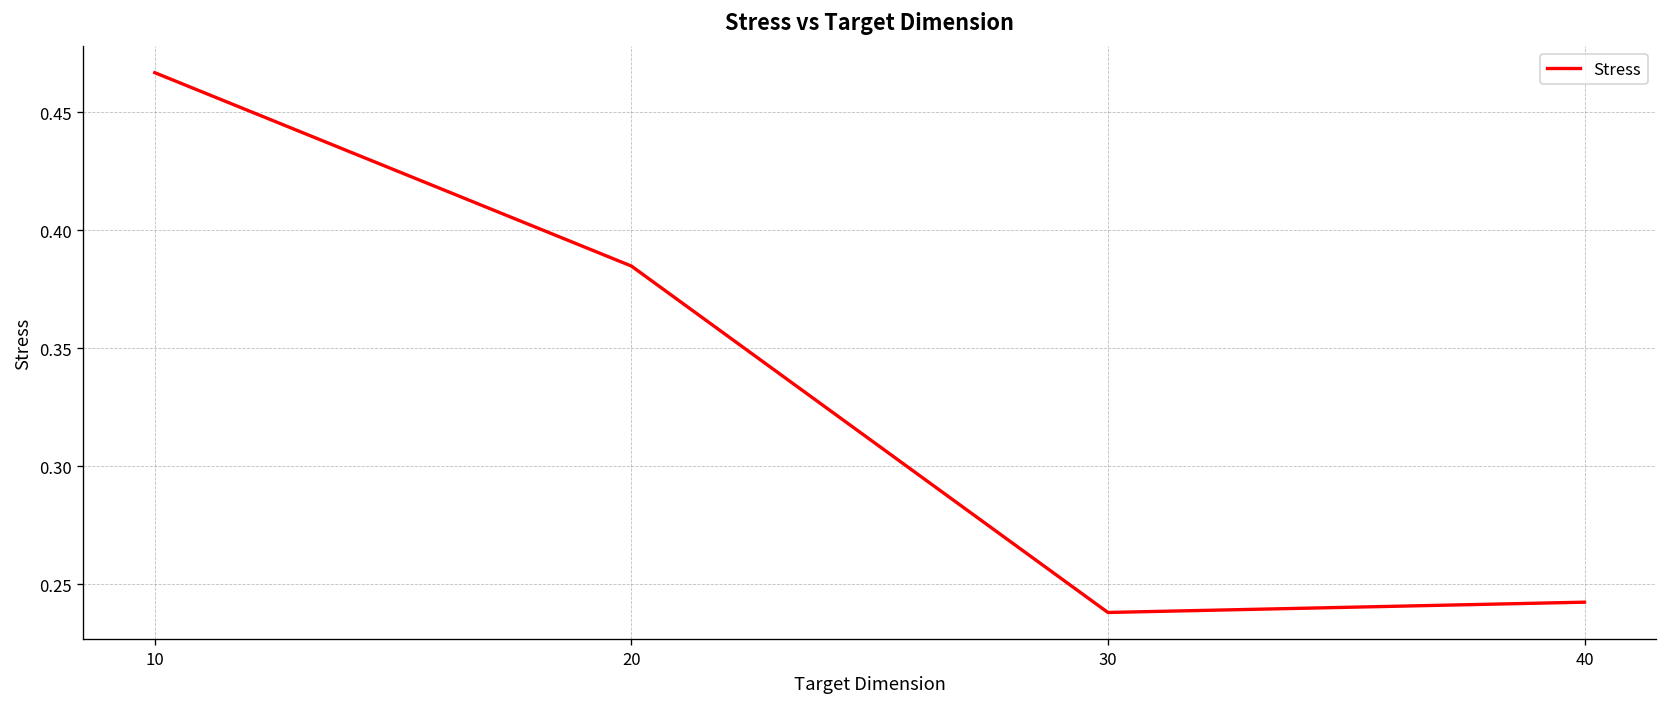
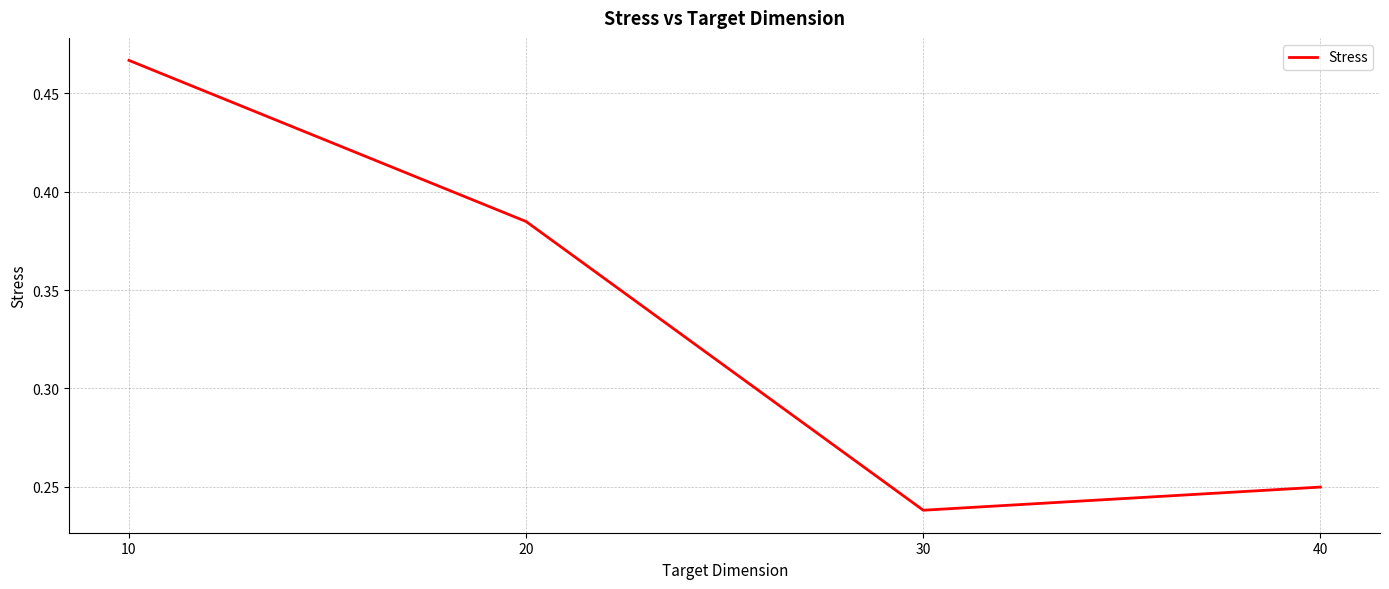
40: 0.242 -> 0.250
